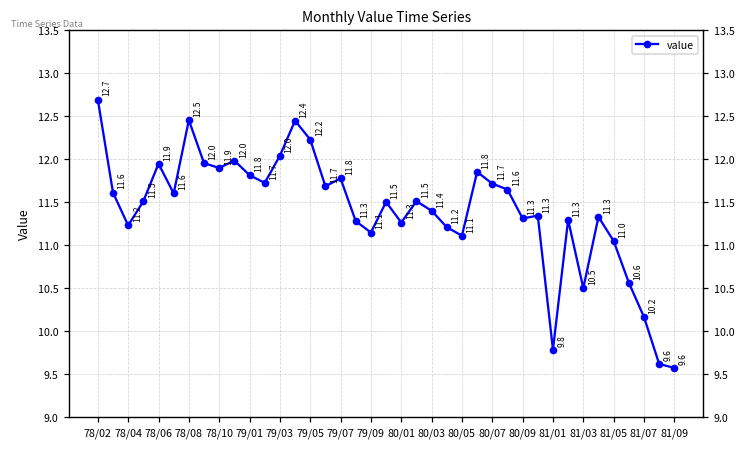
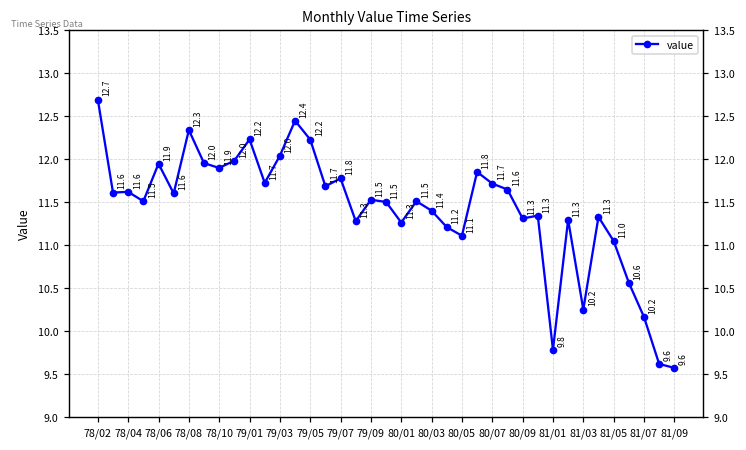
78/04: 11.2 -> 11.6
78/08: 12.5 -> 12.3
79/01: 11.8 -> 12.2
79/09: 11.1 -> 11.5
81/03: 10.5 -> 10.2
